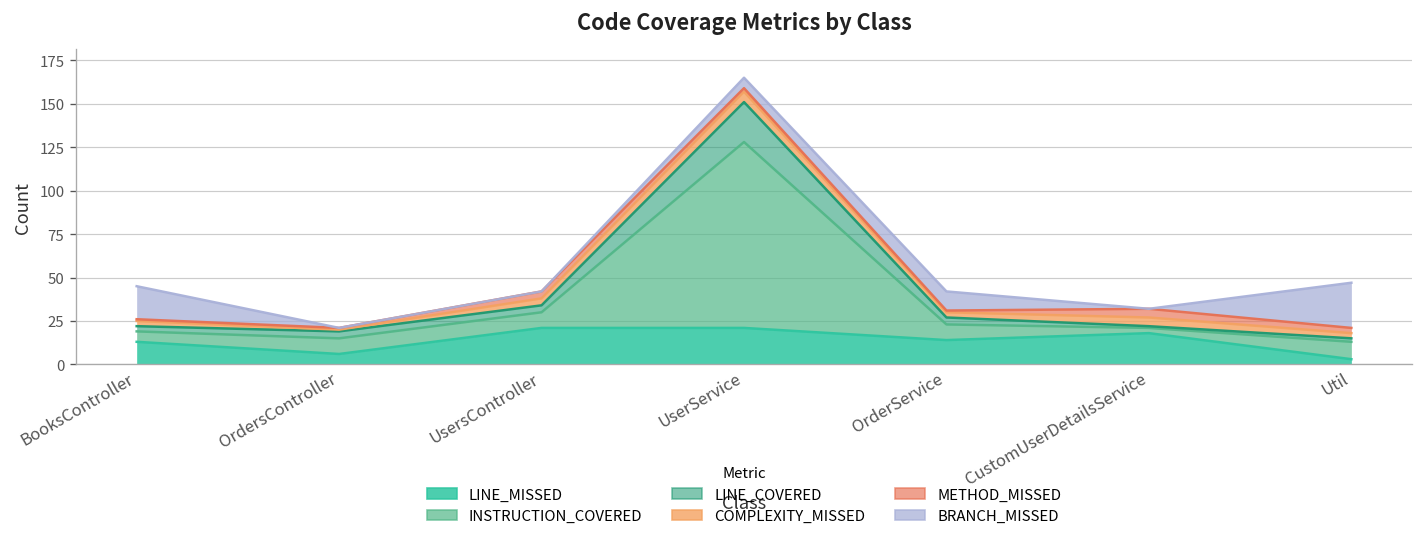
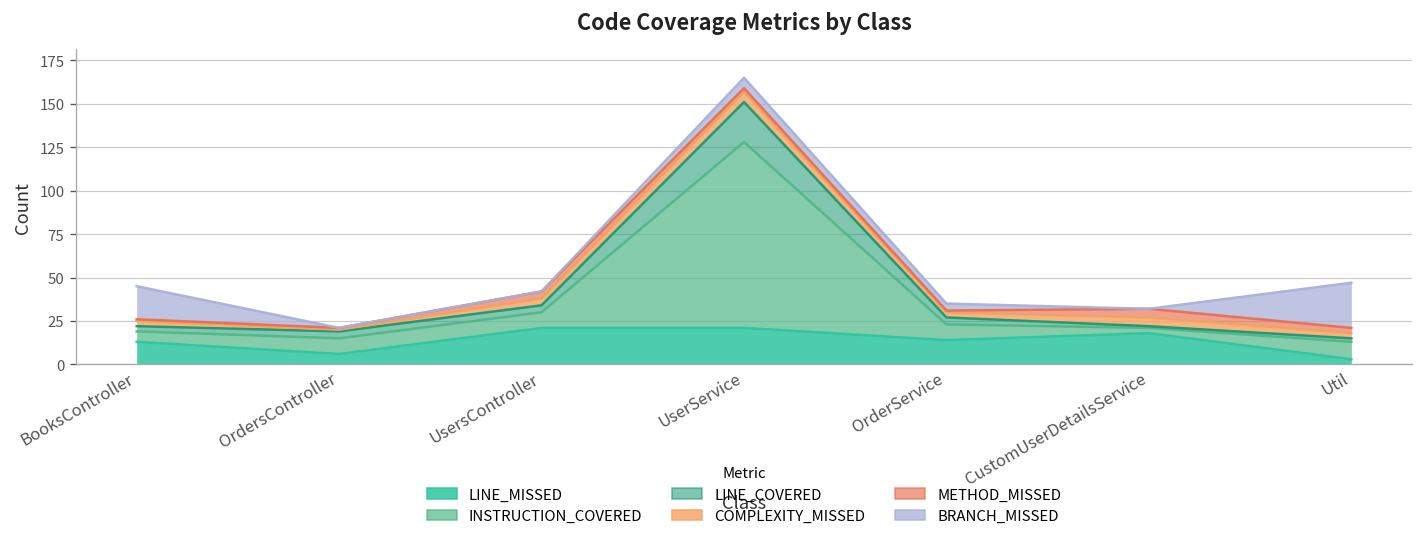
BRANCH_MISSED, OrderService: 11 -> 4
